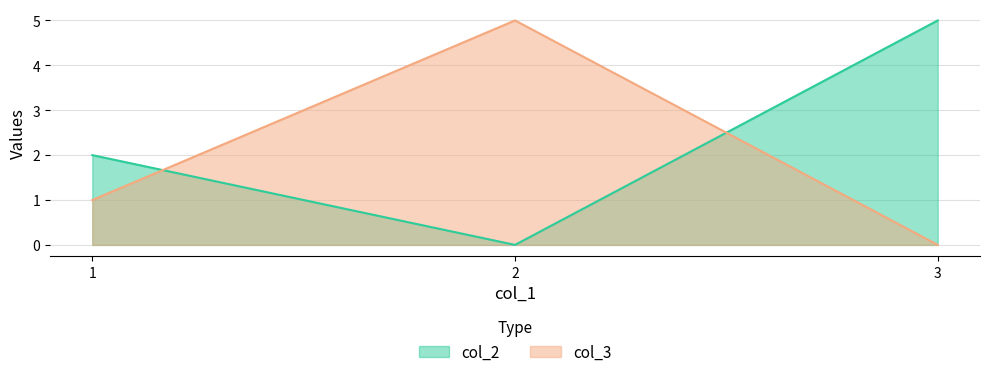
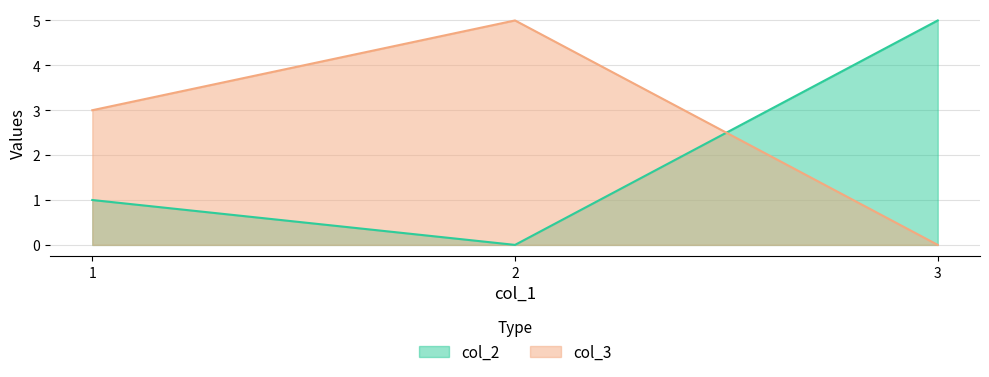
col_2, 1: 2 -> 1
col_3, 1: 1 -> 3
